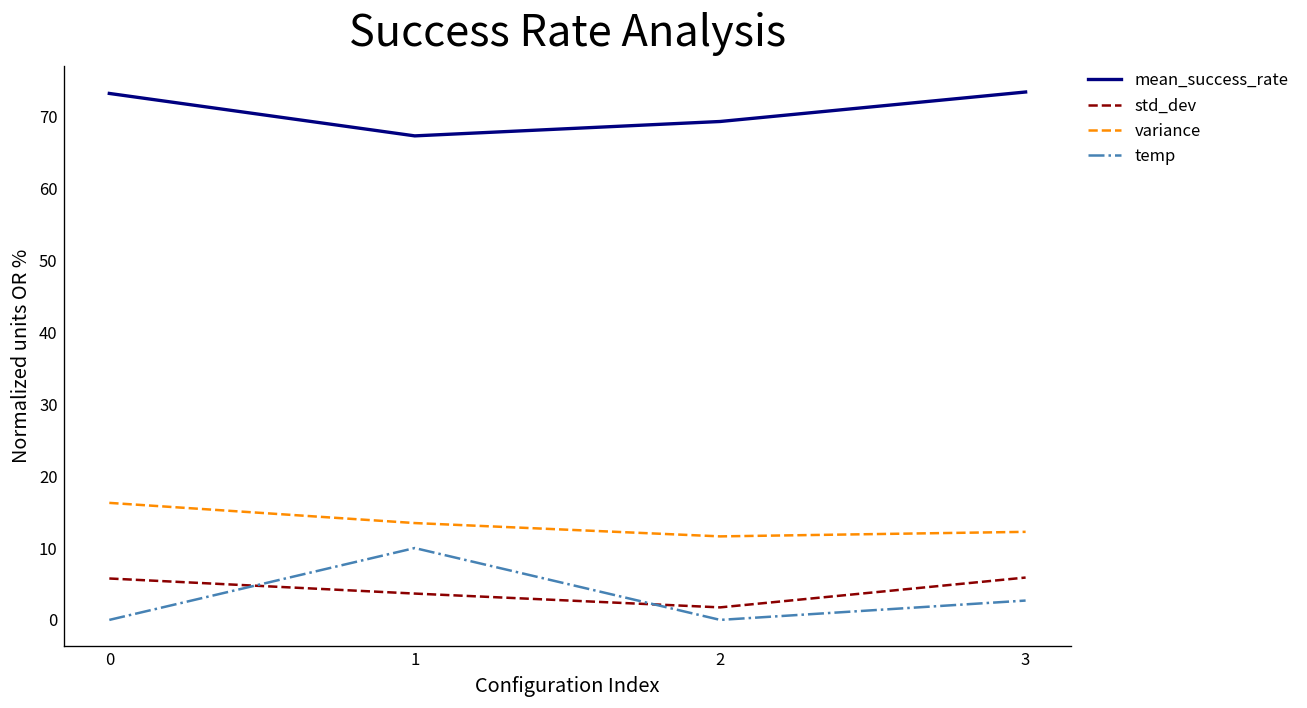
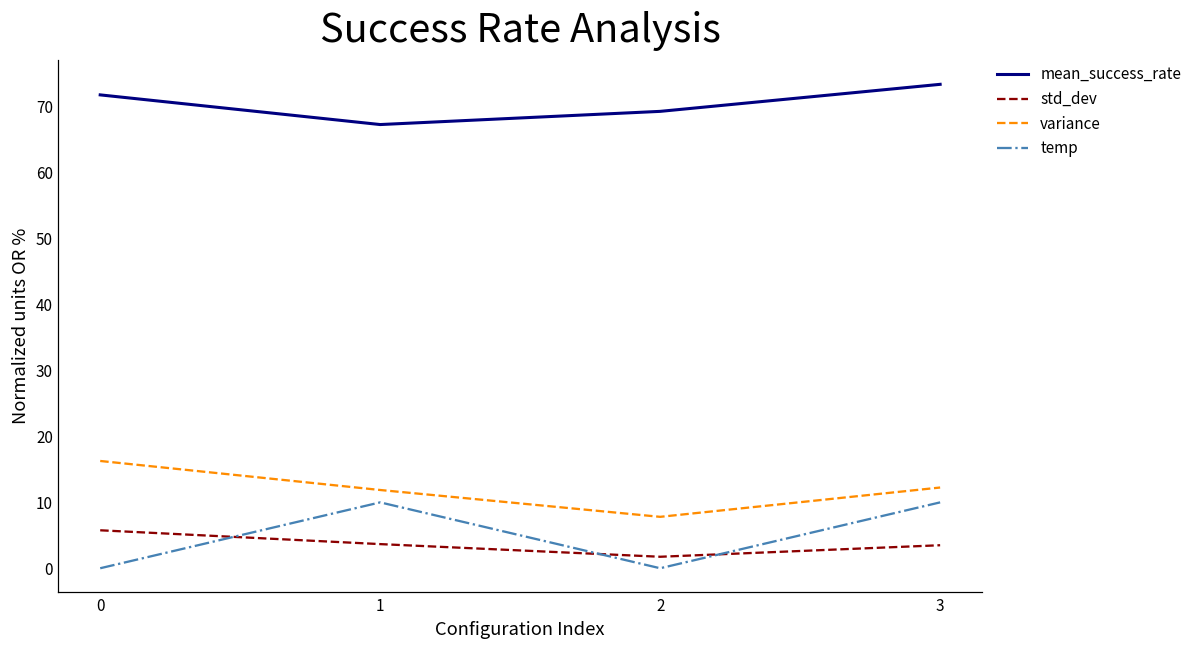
mean_success_rate, 0: 73 -> 72
variance, 1: 13 -> 12
variance, 2: 12 -> 8
std_dev, 3: 6 -> 4
temp, 3: 3 -> 10
